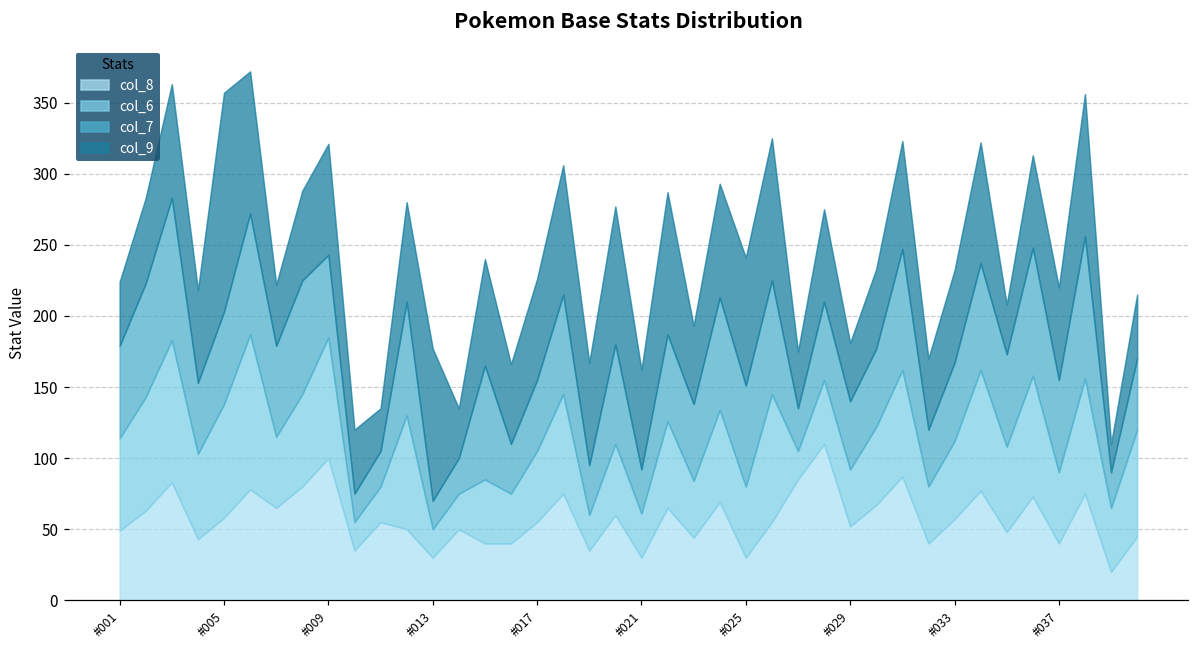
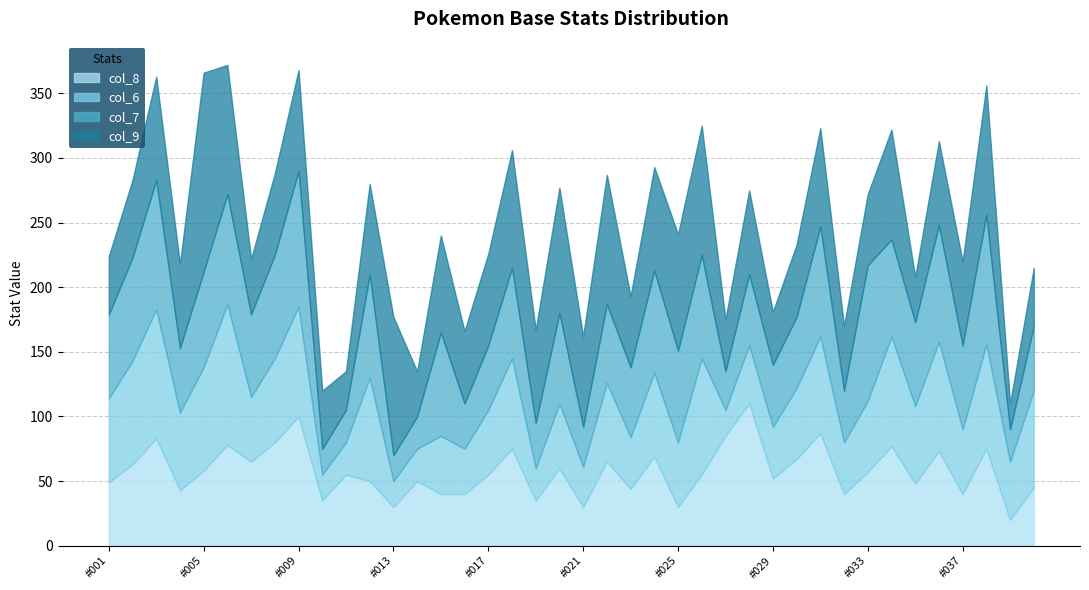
col_7, #005: 65 -> 74
col_7, #009: 58 -> 105
col_7, #033: 55 -> 105
col_9, #033: 65 -> 55
